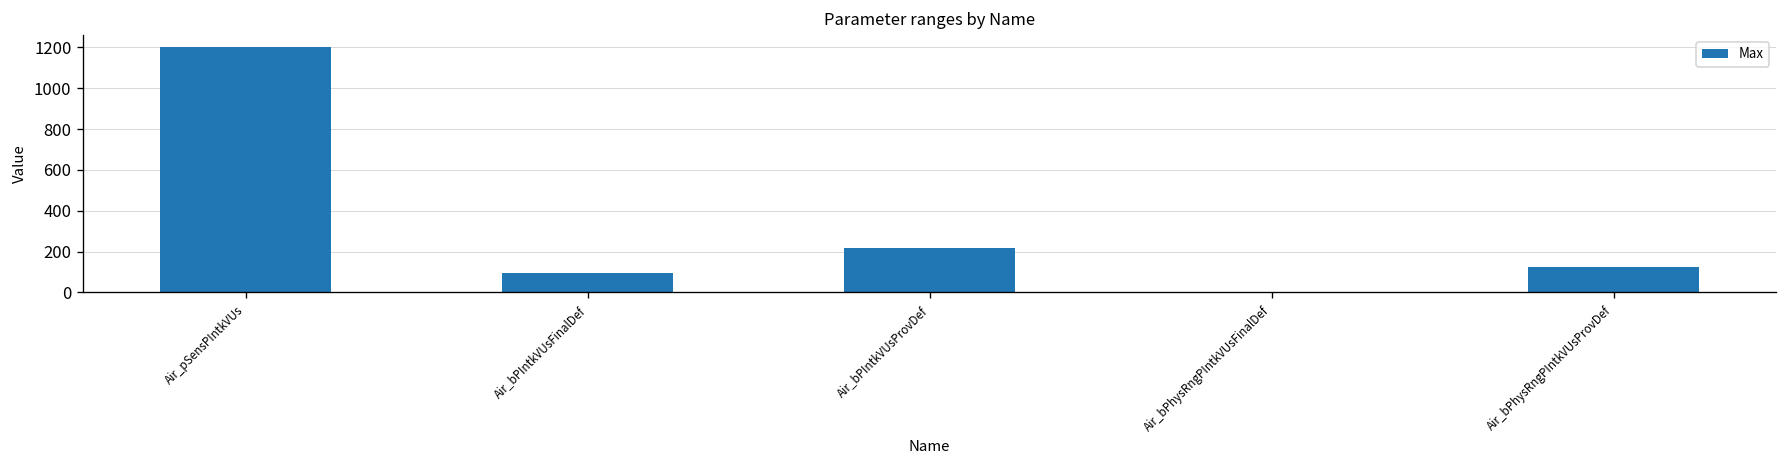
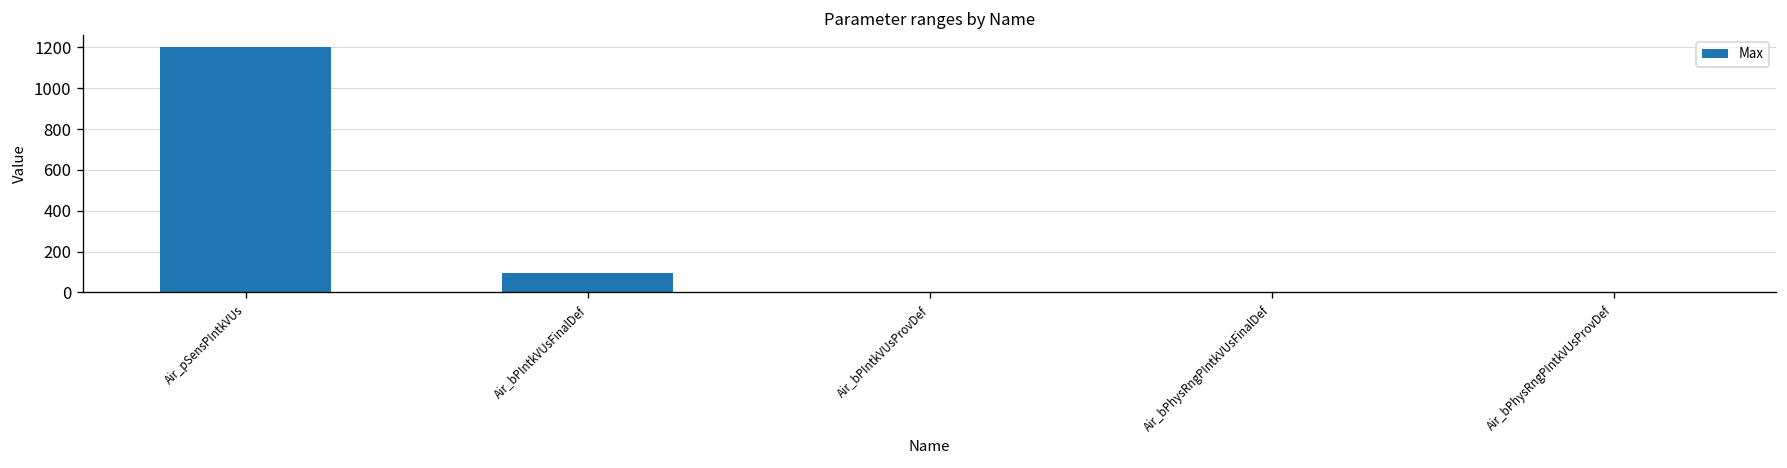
Air_bPIntkVUsProvDef: 220 -> 0
Air_bPhysRngPIntkVUsProvDef: 120 -> 0
